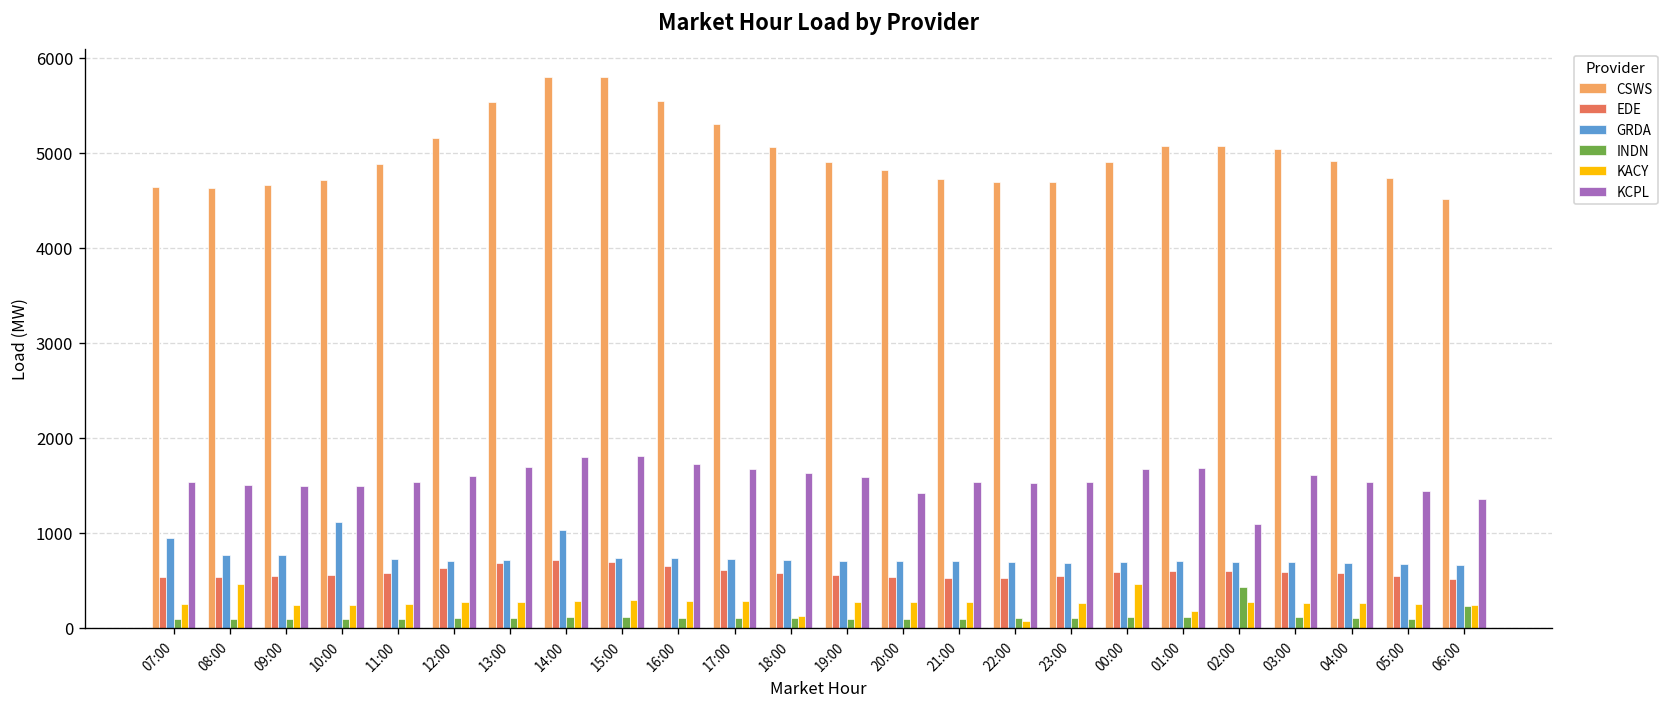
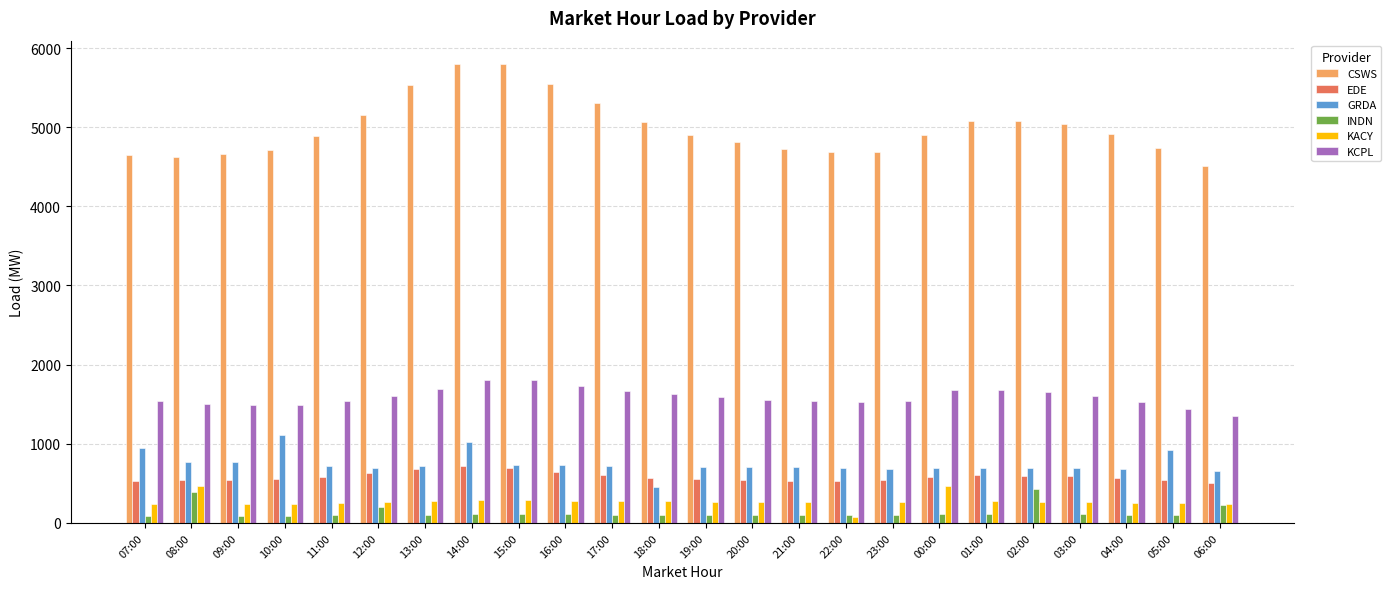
INDN, 08:00: 100 -> 400
INDN, 12:00: 100 -> 200
GRDA, 18:00: 700 -> 500
KACY, 18:00: 100 -> 300
KCPL, 20:00: 1400 -> 1600
KACY, 01:00: 200 -> 300
KCPL, 02:00: 1100 -> 1700
GRDA, 05:00: 700 -> 900
